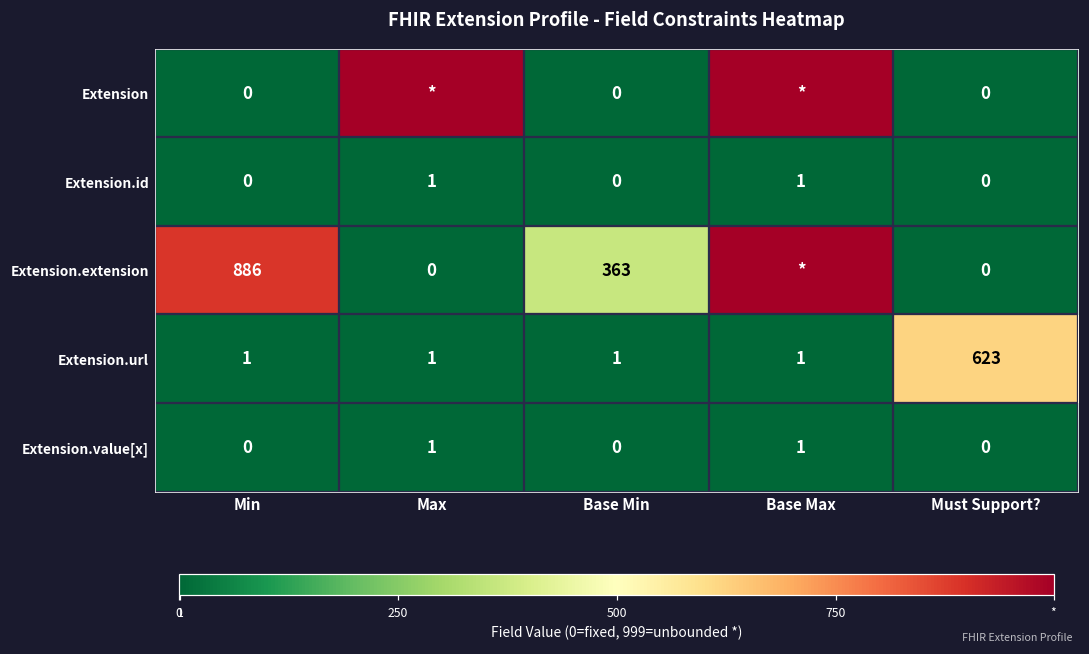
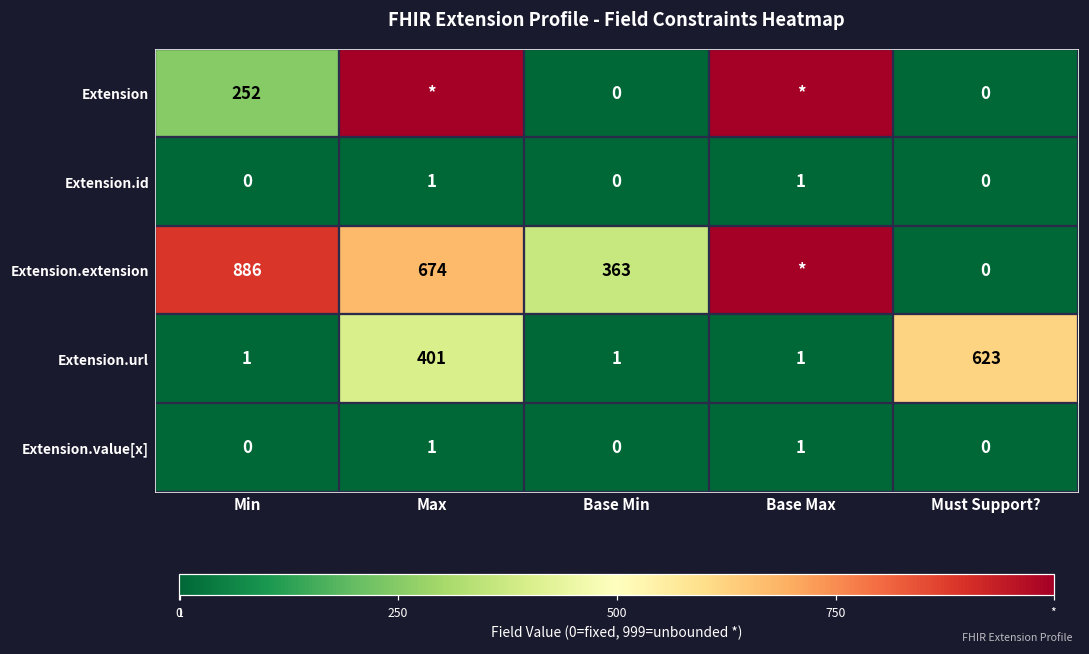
Extension, Min: 0 -> 252
Extension.extension, Max: 0 -> 674
Extension.url, Max: 1 -> 401
